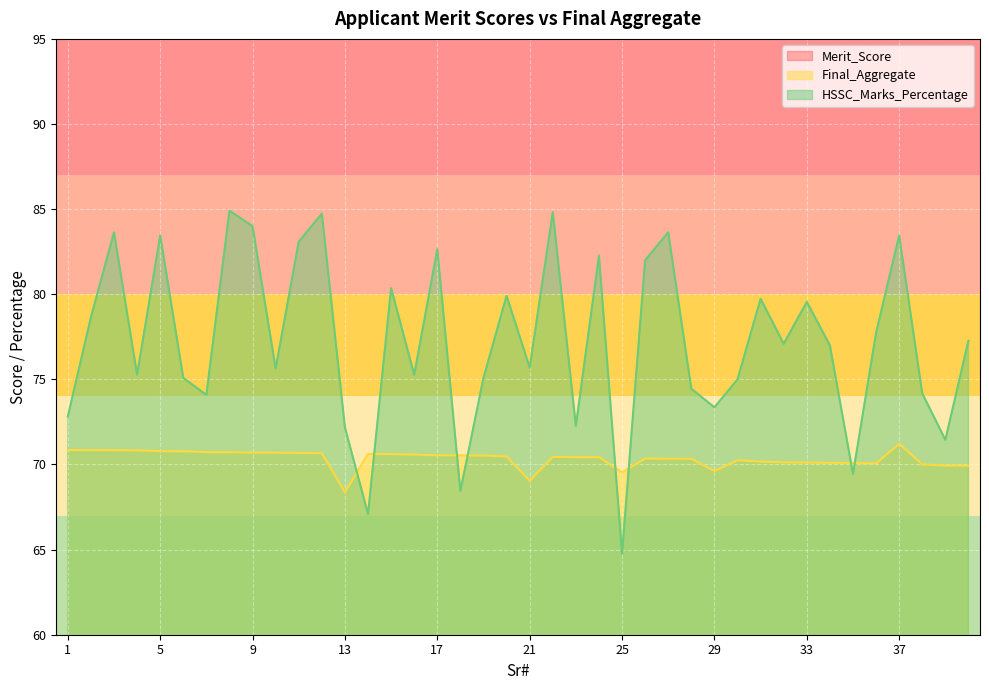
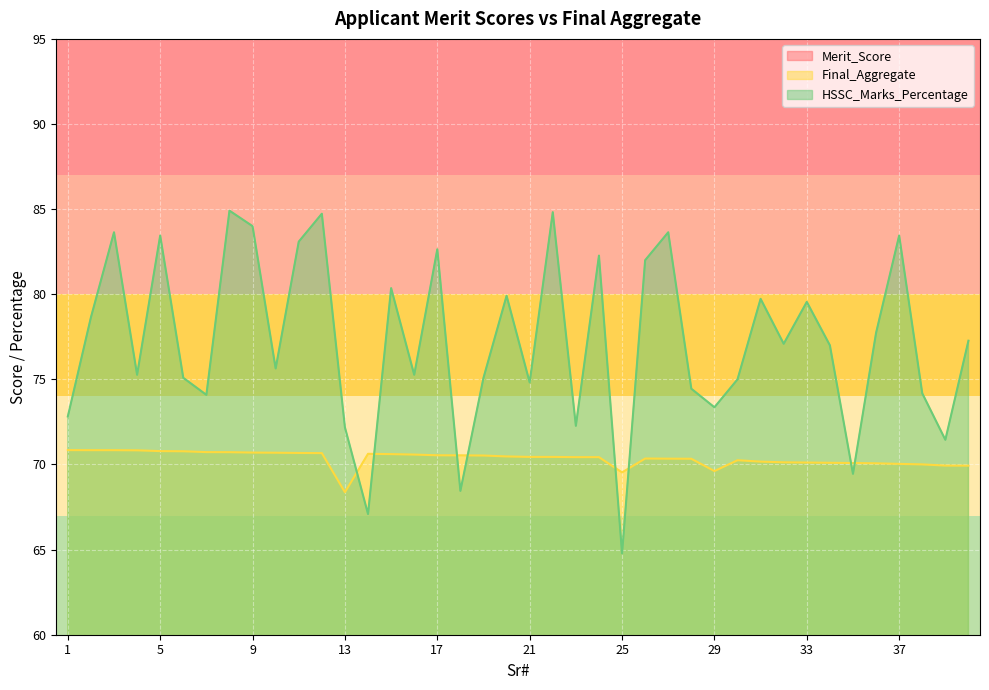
Final_Aggregate, 21: 69.0 -> 70.4
HSSC_Marks_Percentage, 21: 75.7 -> 74.8
Final_Aggregate, 37: 71.2 -> 70.0
